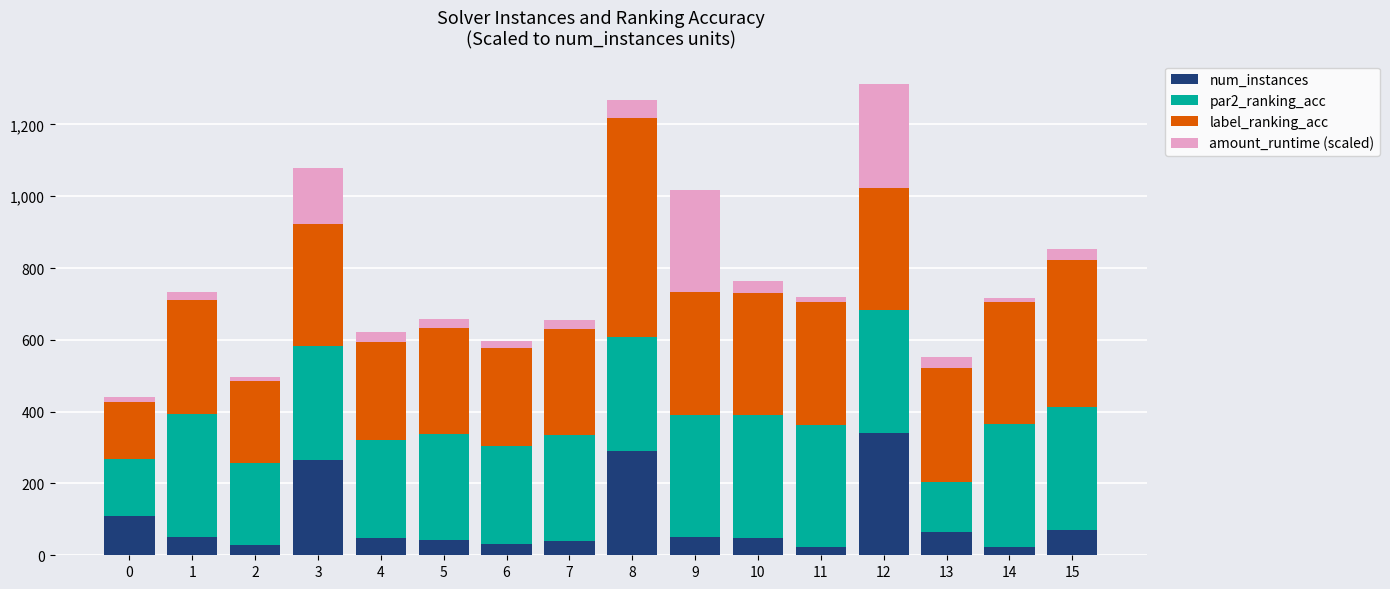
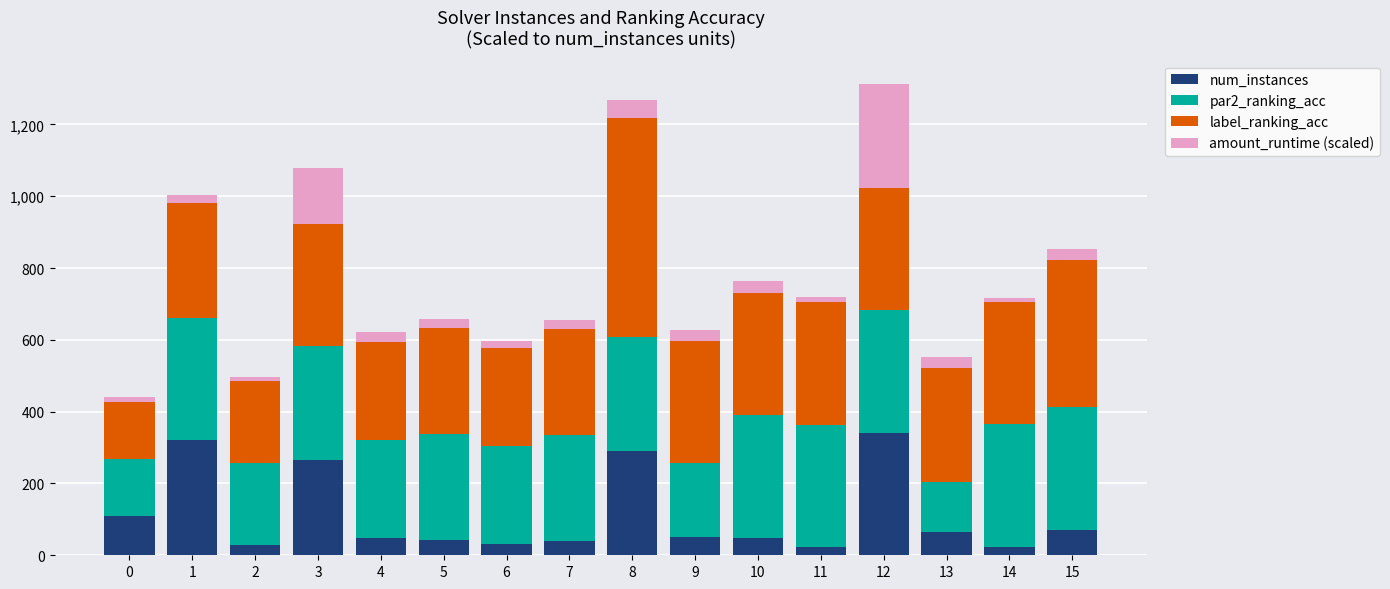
num_instances, 1: 50 -> 320
par2_ranking_acc, 9: 340 -> 200
amount_runtime (scaled), 9: 280 -> 30
